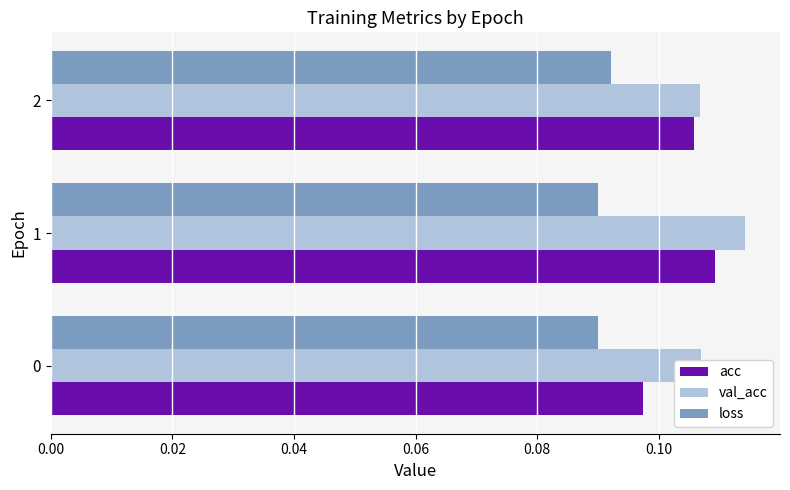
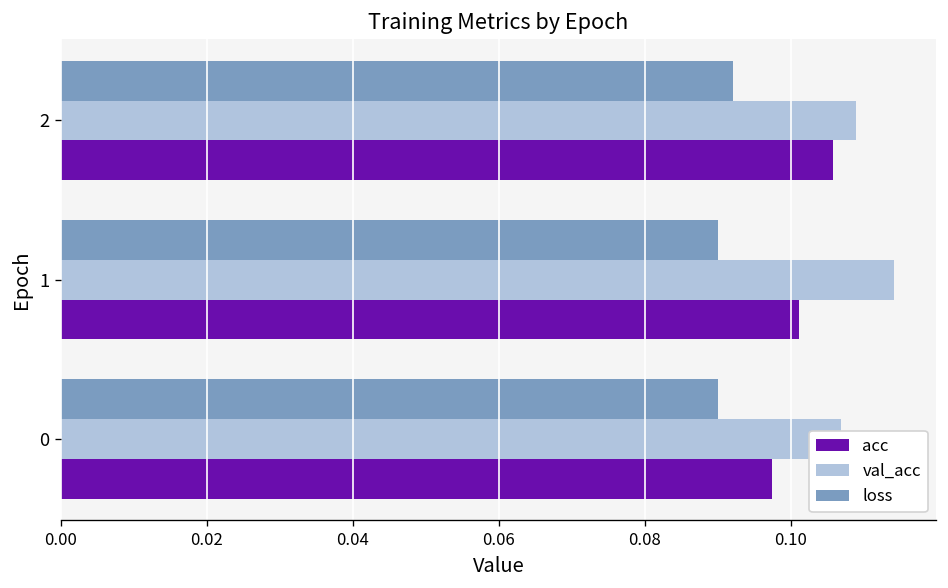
val_acc, 2: 0.107 -> 0.109
acc, 1: 0.109 -> 0.101
